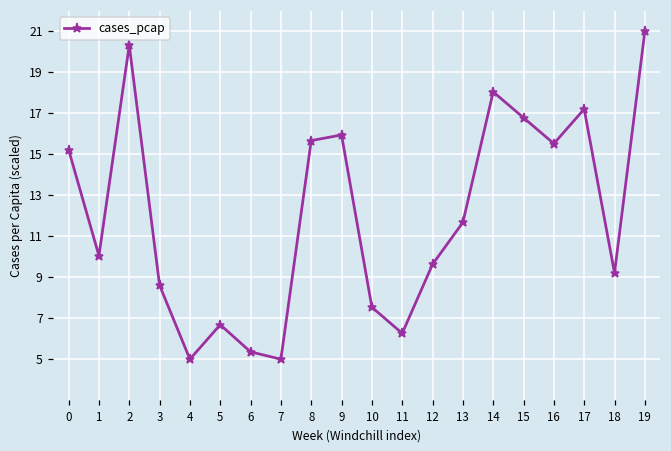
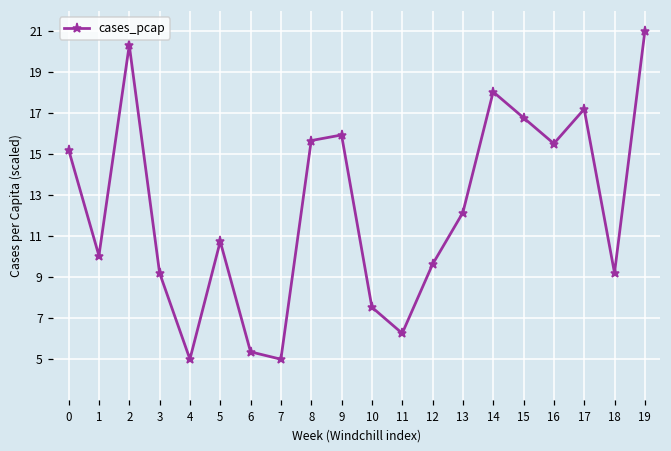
3: 8.6 -> 9.2
5: 6.7 -> 10.7
13: 11.7 -> 12.2
